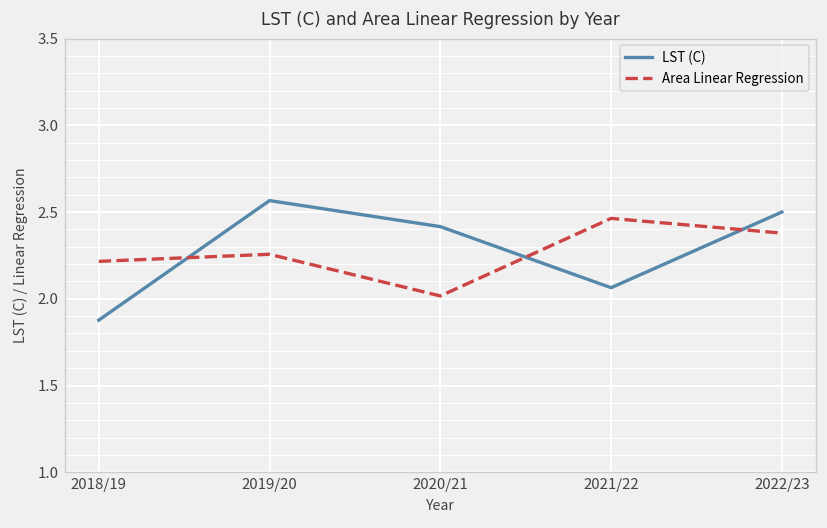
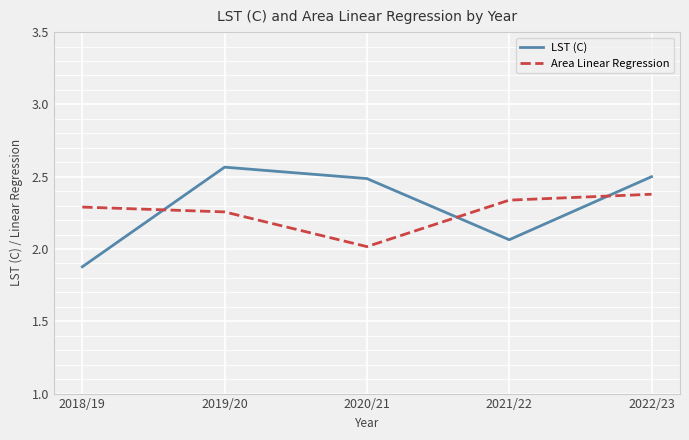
Area Linear Regression, 2018/19: 2.22 -> 2.29
LST (C), 2020/21: 2.42 -> 2.49
Area Linear Regression, 2021/22: 2.46 -> 2.34
